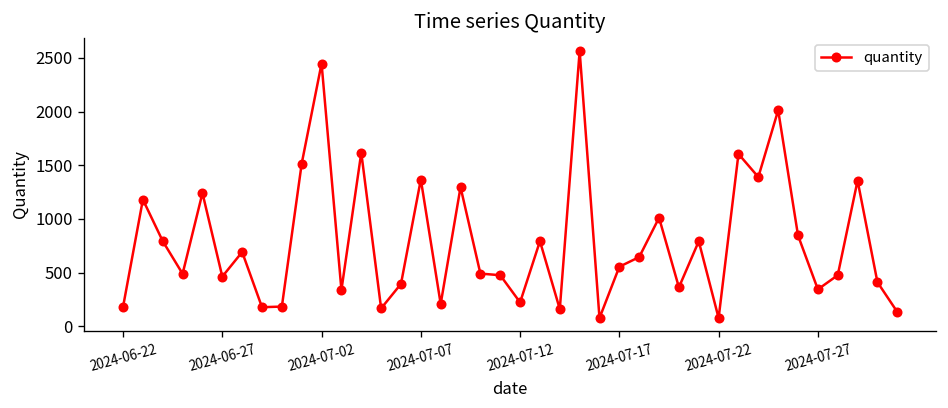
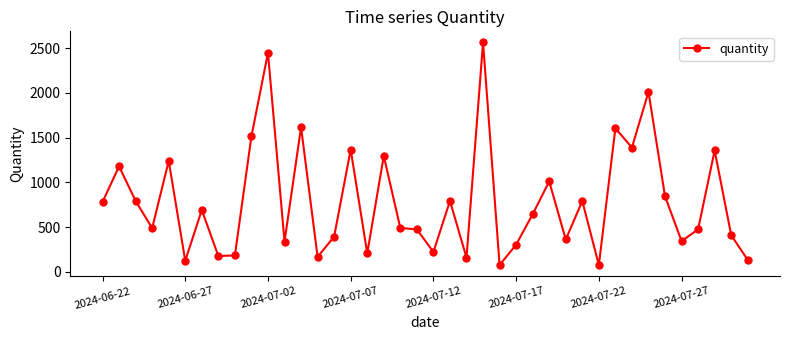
2024-06-22: 200 -> 800
2024-06-27: 500 -> 100
2024-07-17: 600 -> 300
